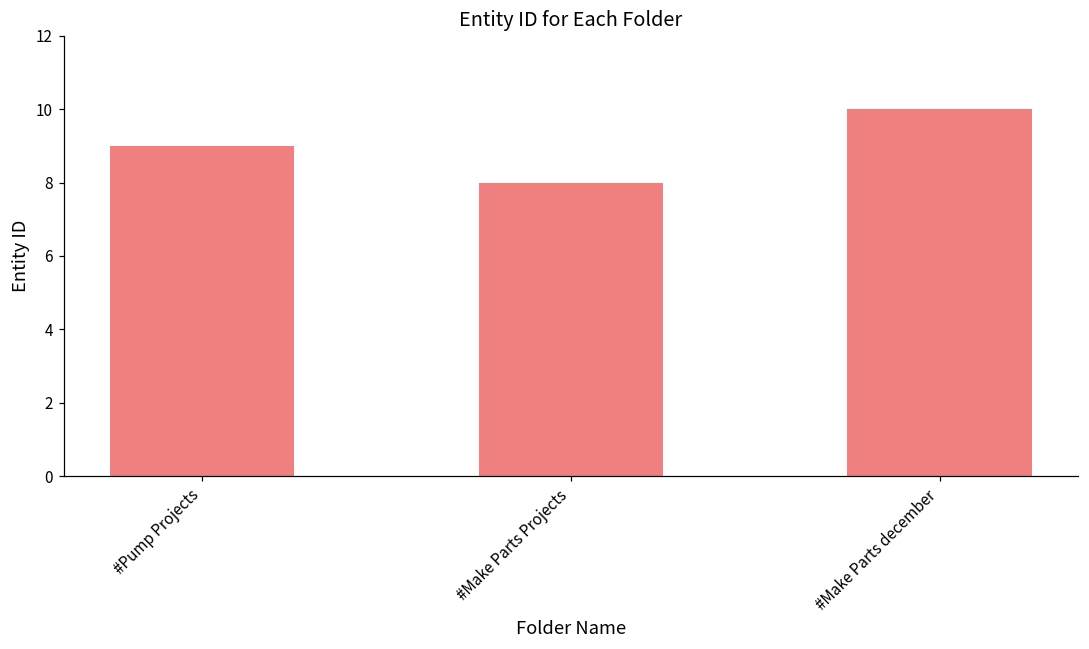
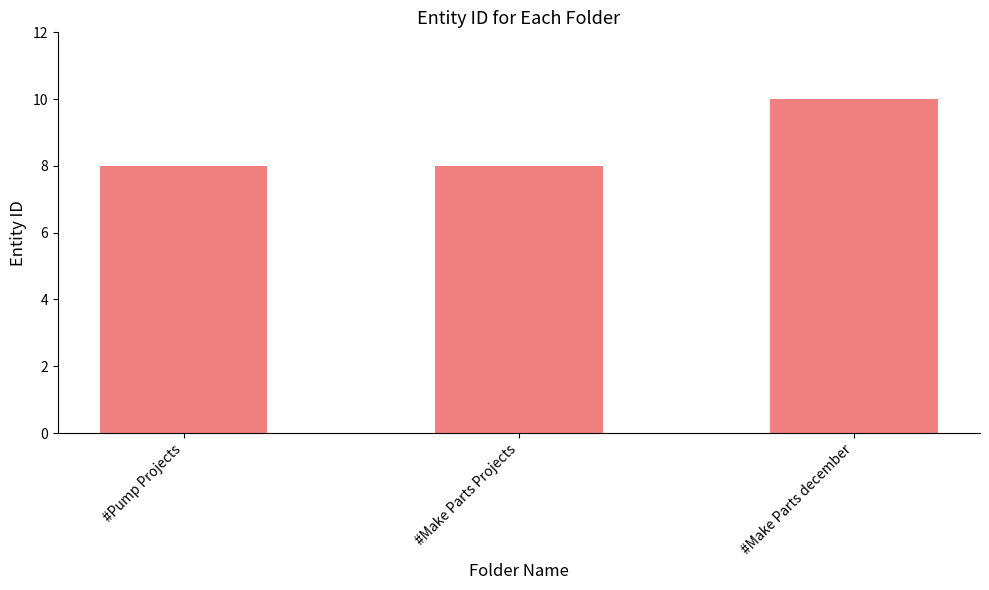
#Pump Projects: 9 -> 8
